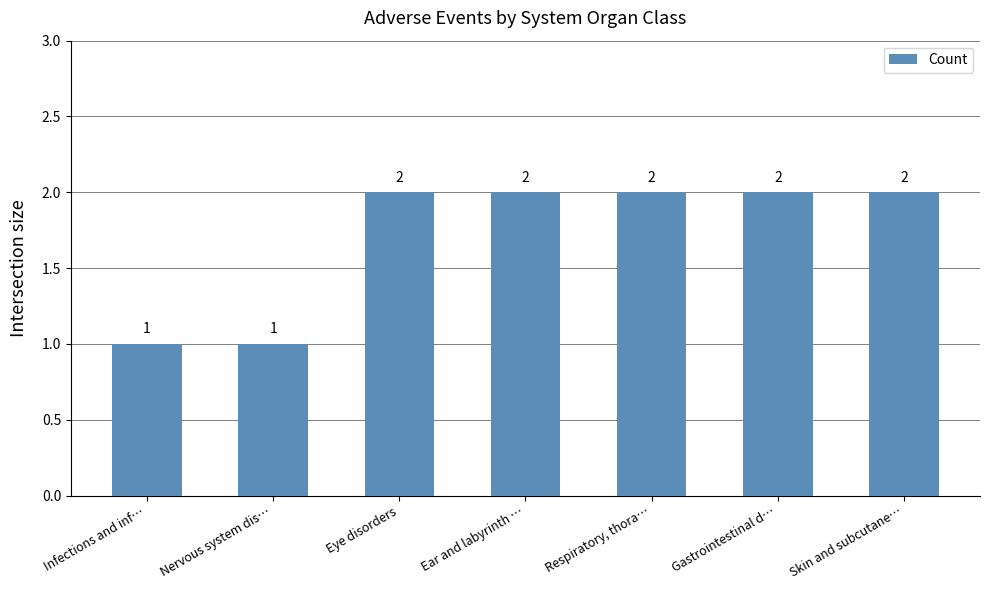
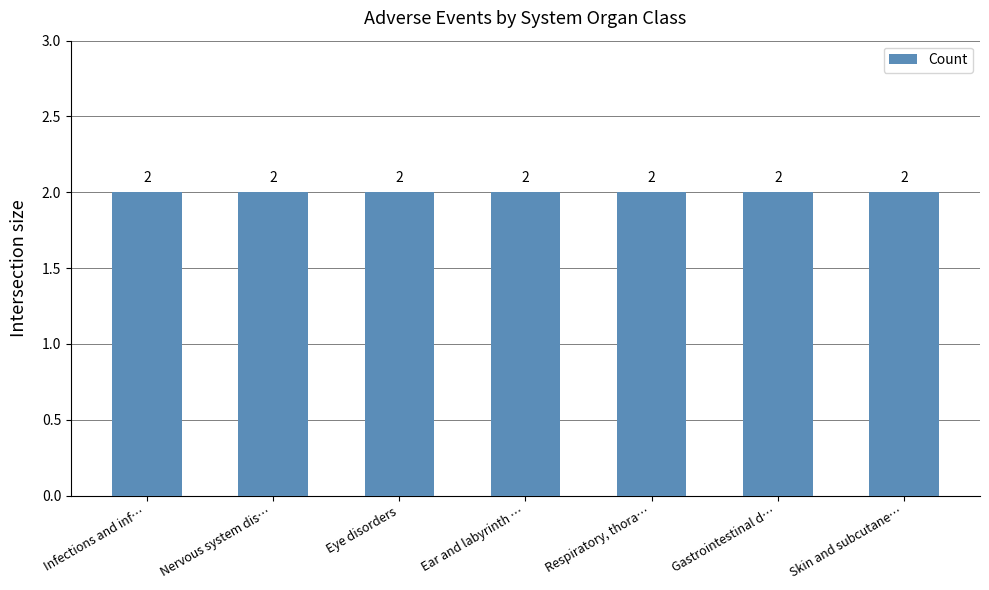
Infections and inf…: 1 -> 2
Nervous system dis…: 1 -> 2
